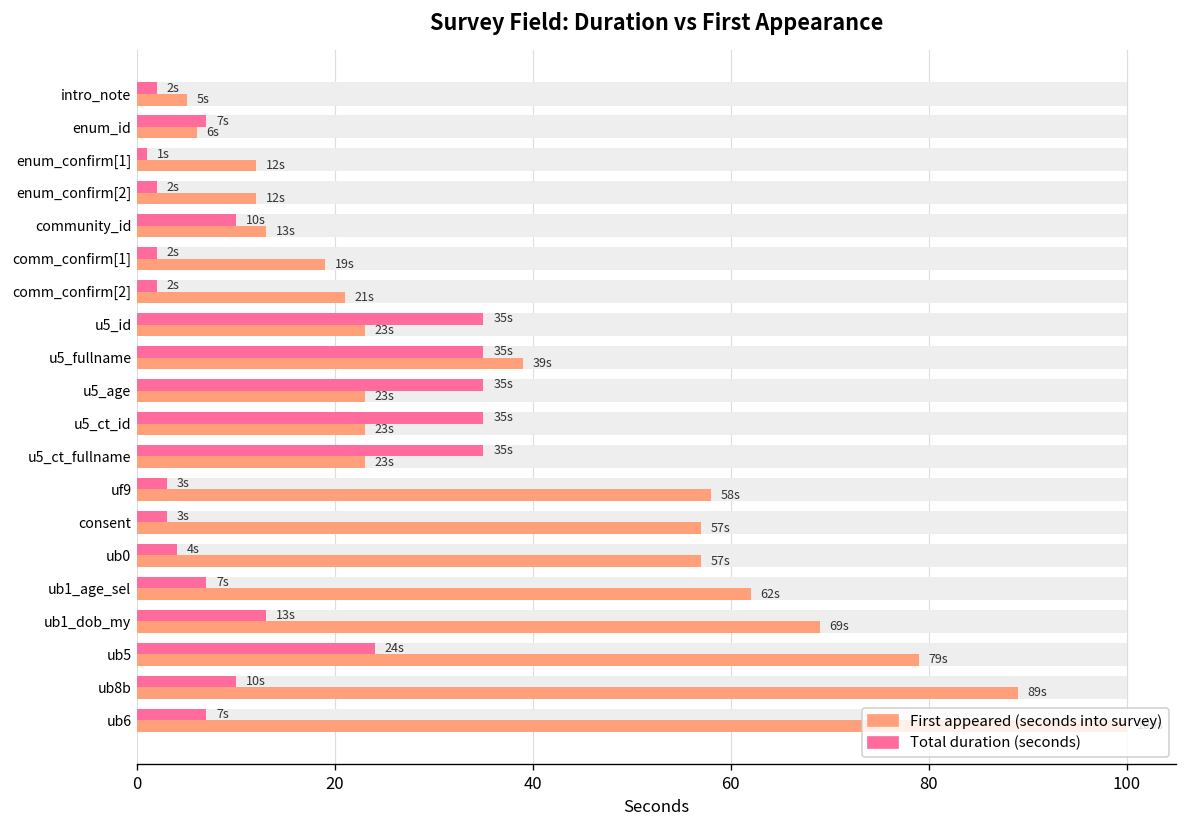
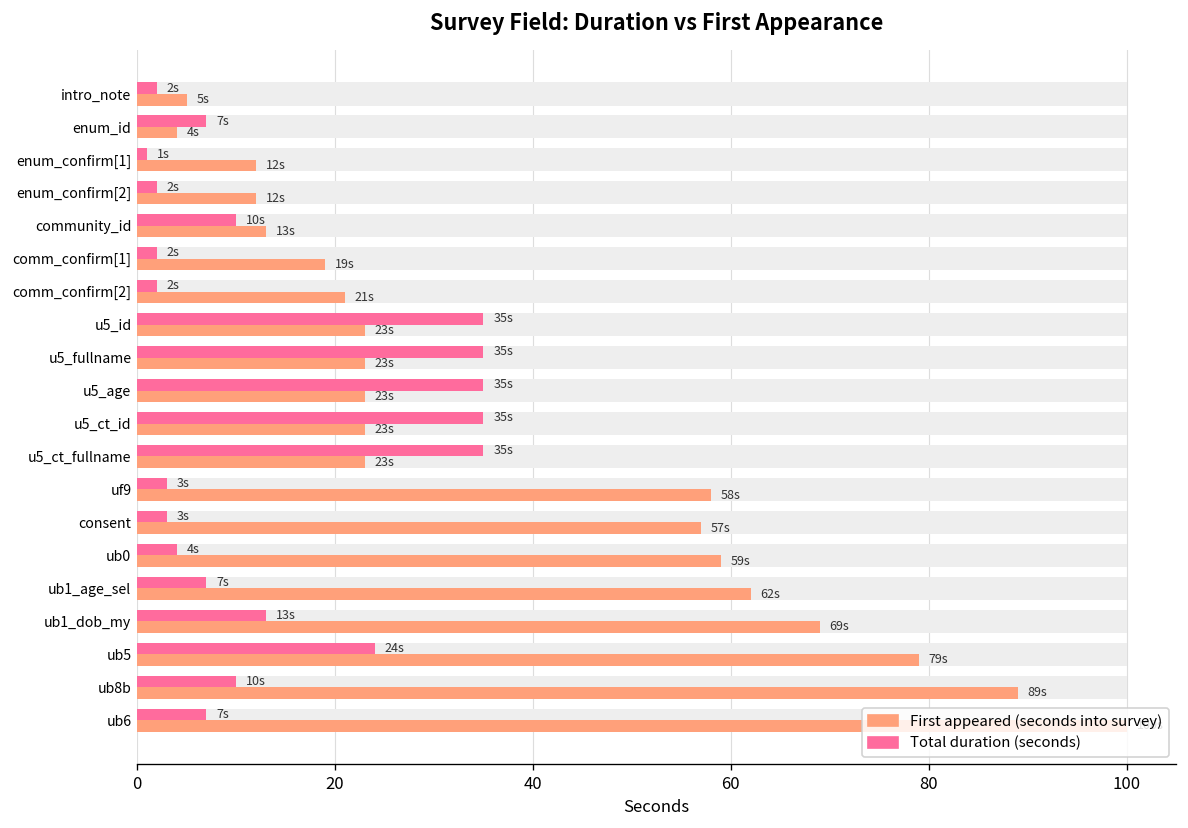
First appeared (seconds into survey), enum_id: 6s -> 4s
First appeared (seconds into survey), u5_fullname: 39s -> 23s
First appeared (seconds into survey), ub0: 57s -> 59s
